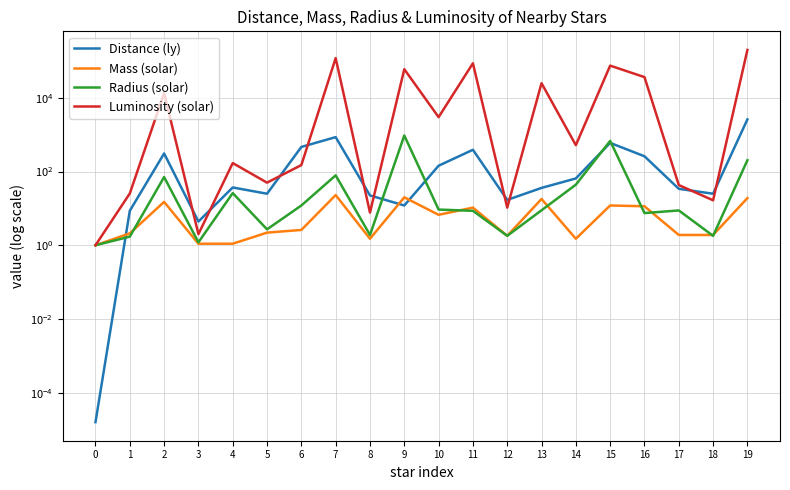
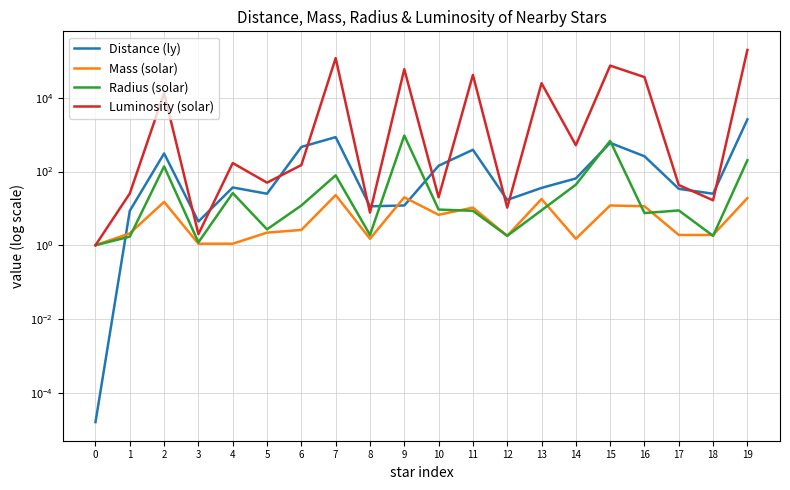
Radius (solar), 2: 70 -> 140
Distance (ly), 8: 20 -> 11
Luminosity (solar), 10: 3000 -> 20
Luminosity (solar), 11: 90000 -> 40000
